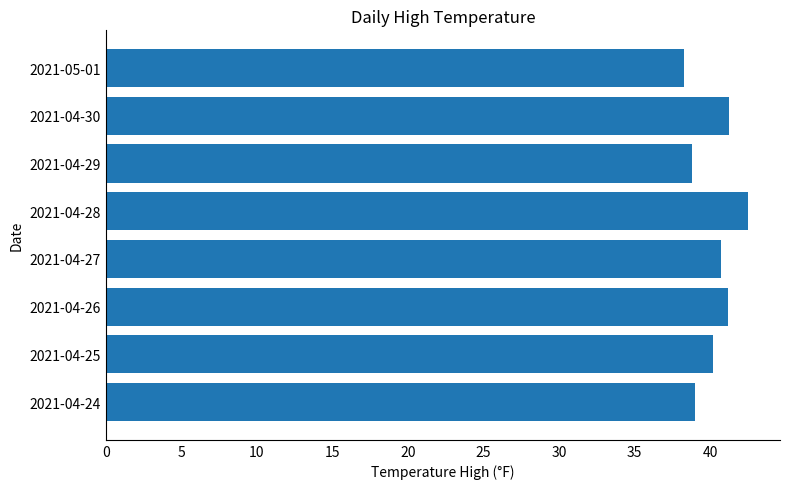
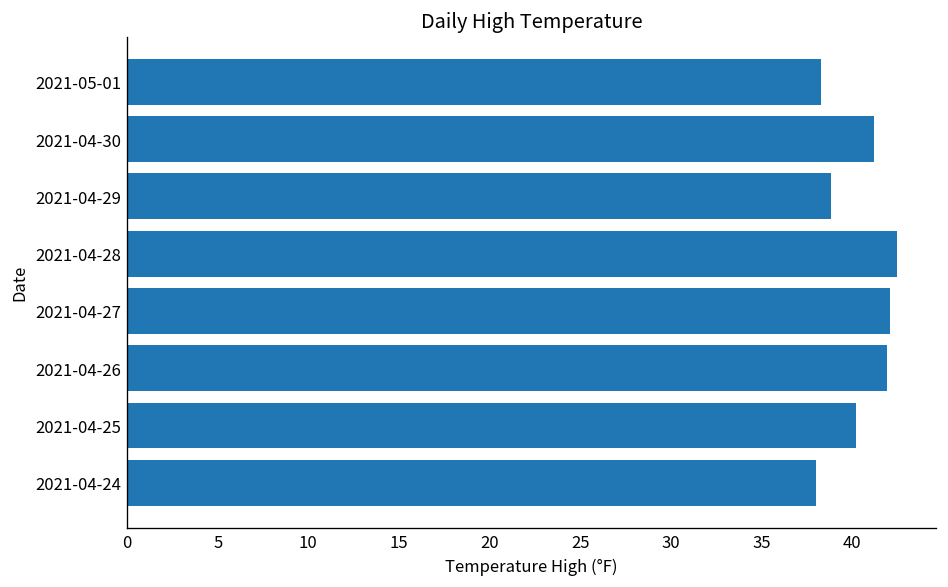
2021-04-27: 40.8 -> 42.1
2021-04-26: 41.2 -> 41.9
2021-04-24: 39.0 -> 38.0
